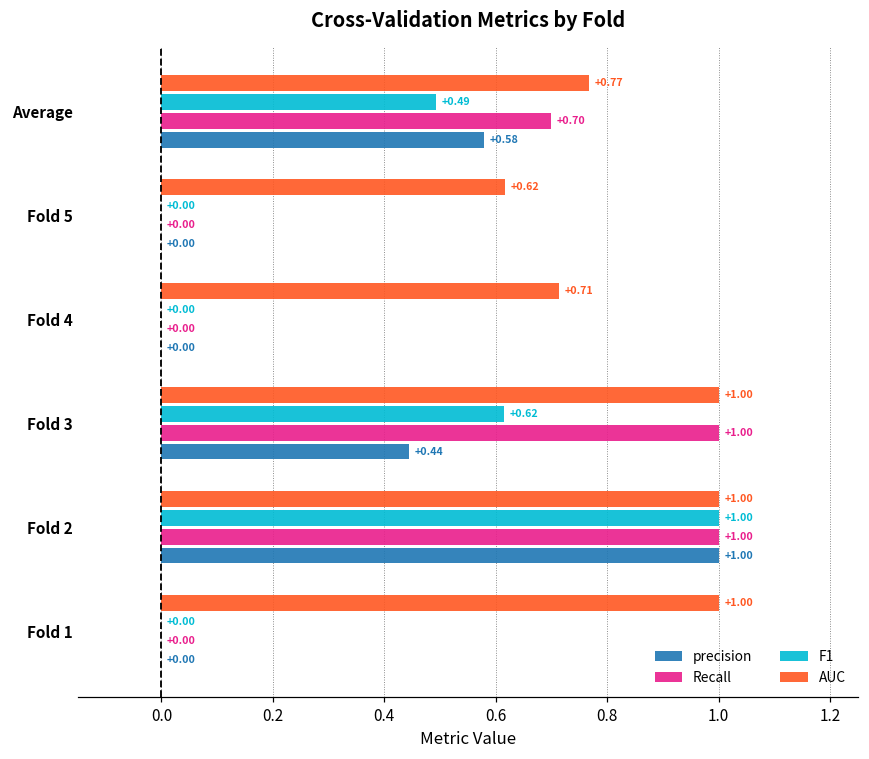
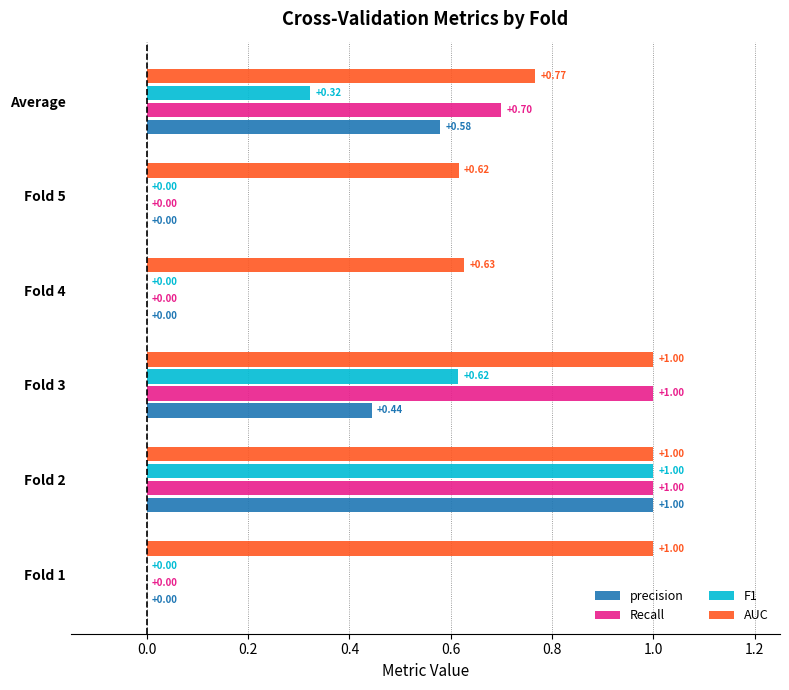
F1, Average: +0.49 -> +0.32
AUC, Fold 4: +0.71 -> +0.63
